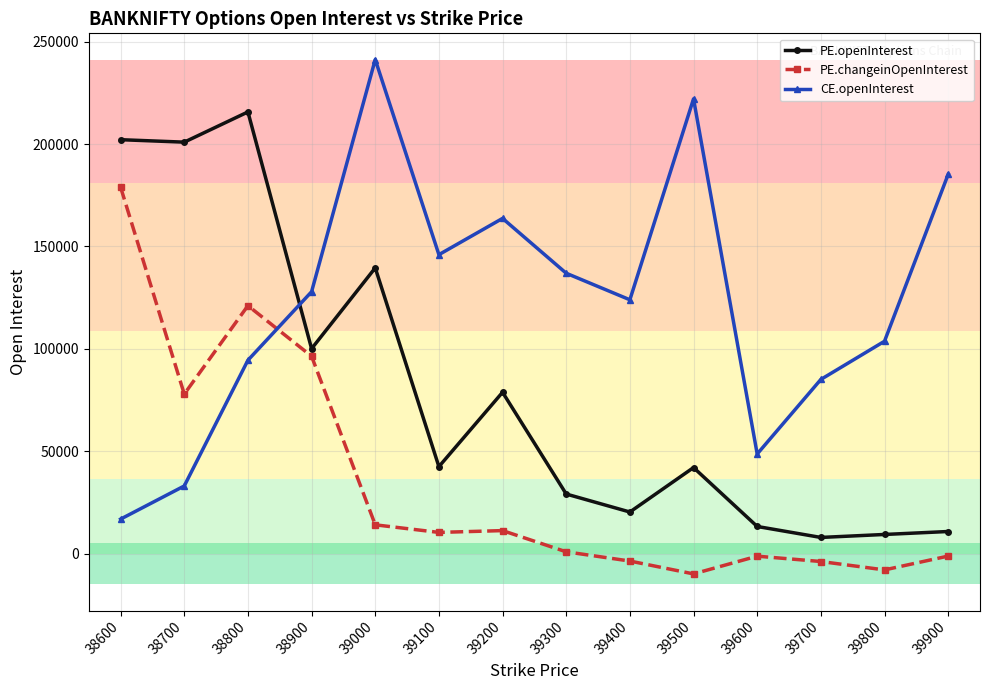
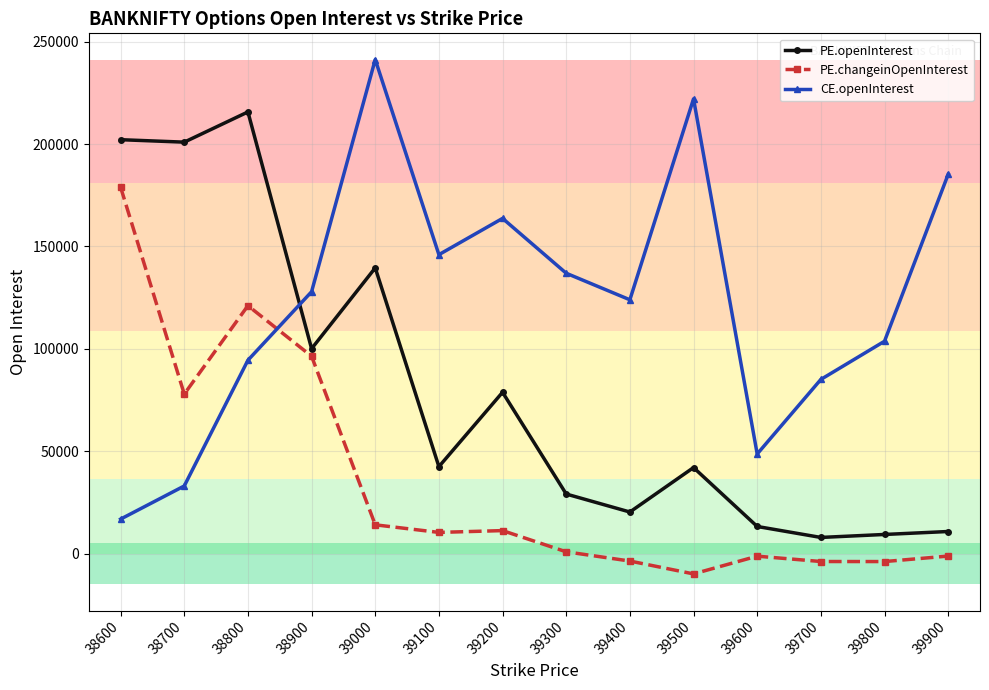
PE.changeinOpenInterest, 39800: -8000 -> -4000
